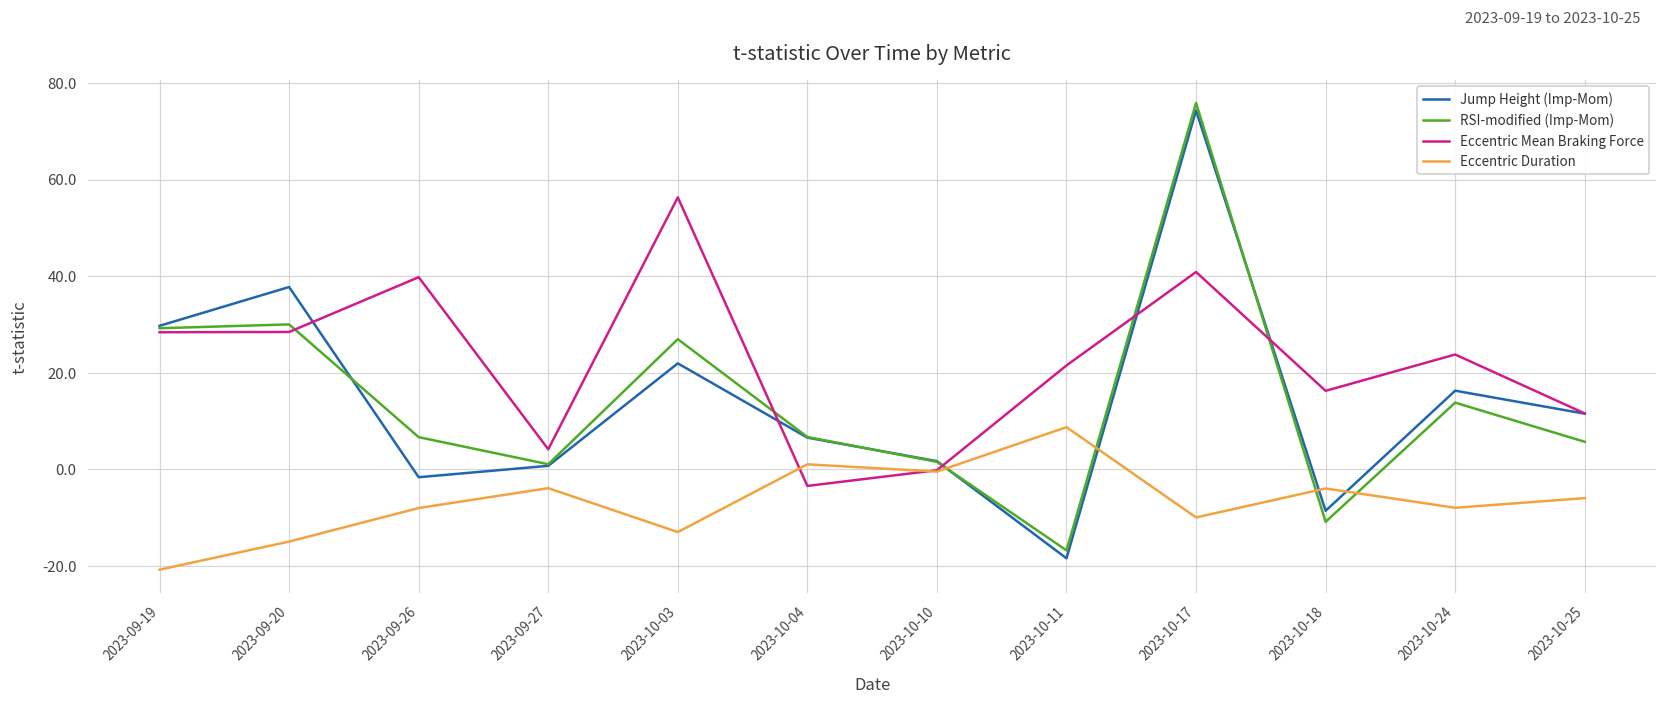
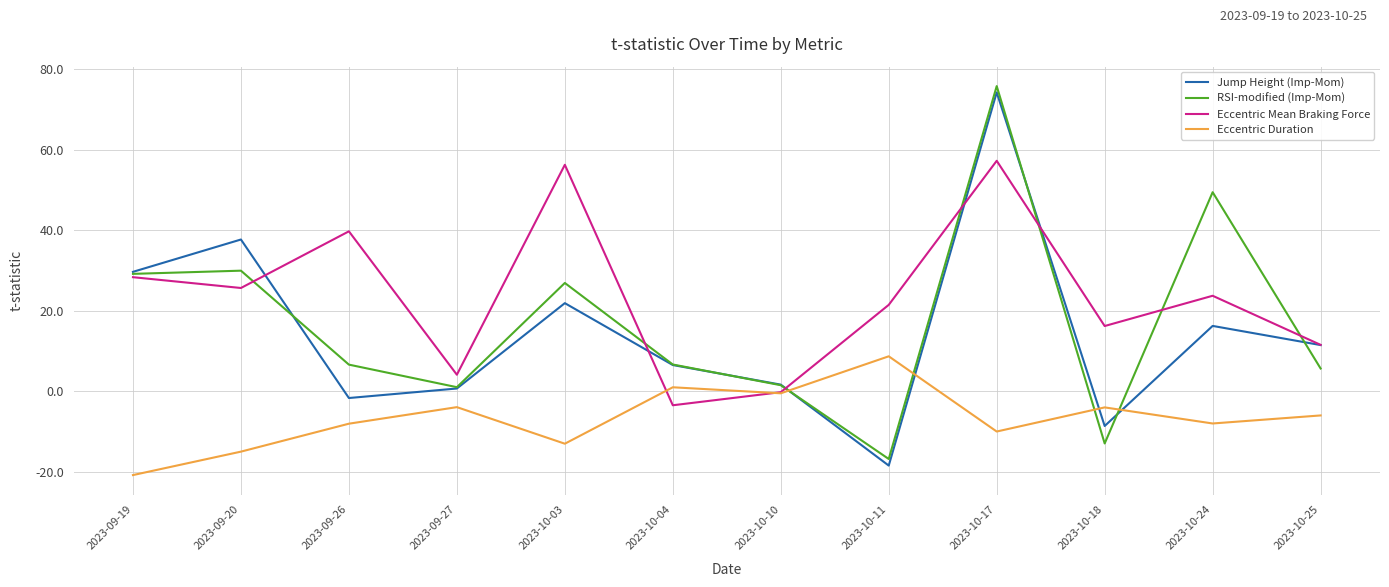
Eccentric Mean Braking Force, 2023-09-20: 28 -> 26
Eccentric Mean Braking Force, 2023-10-17: 41 -> 57
RSI-modified (Imp-Mom), 2023-10-18: -11 -> -13
RSI-modified (Imp-Mom), 2023-10-24: 14 -> 49
